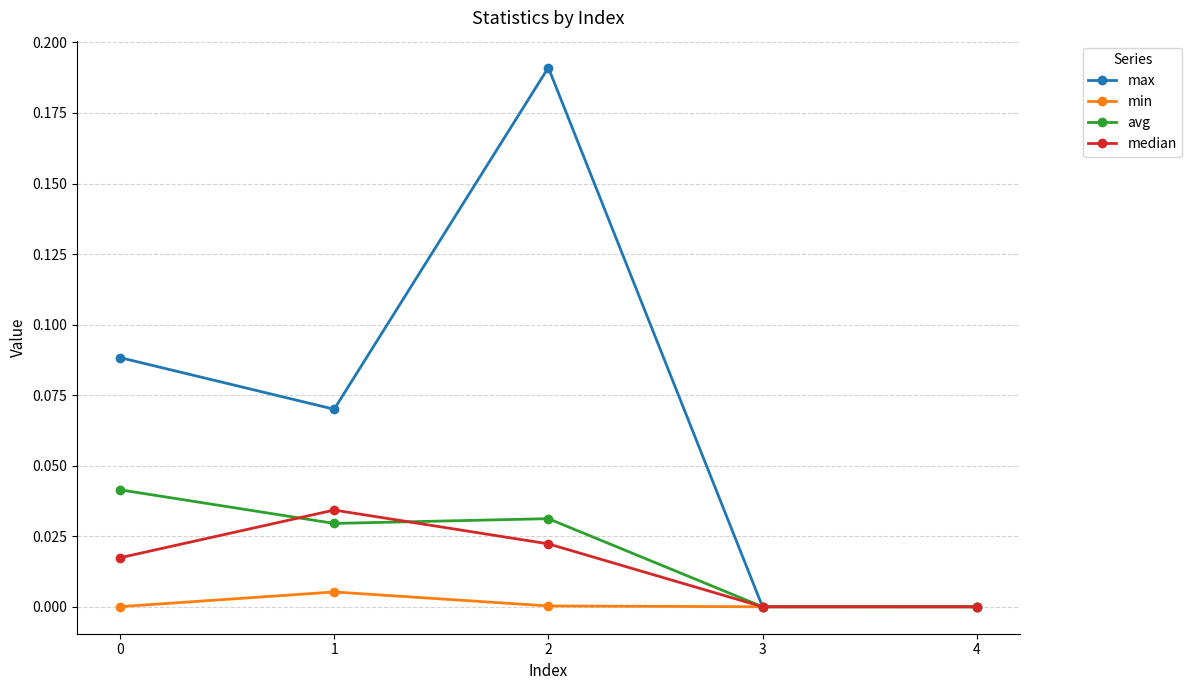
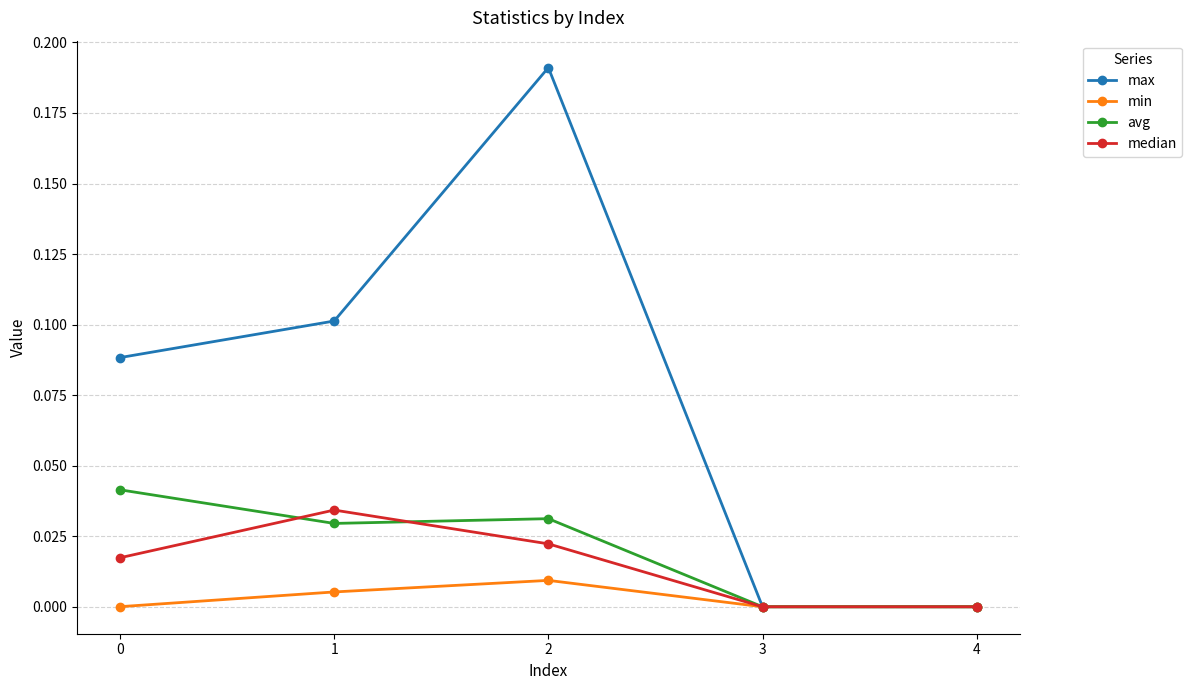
max, 1: 0.070 -> 0.101
min, 2: 0.000 -> 0.009
